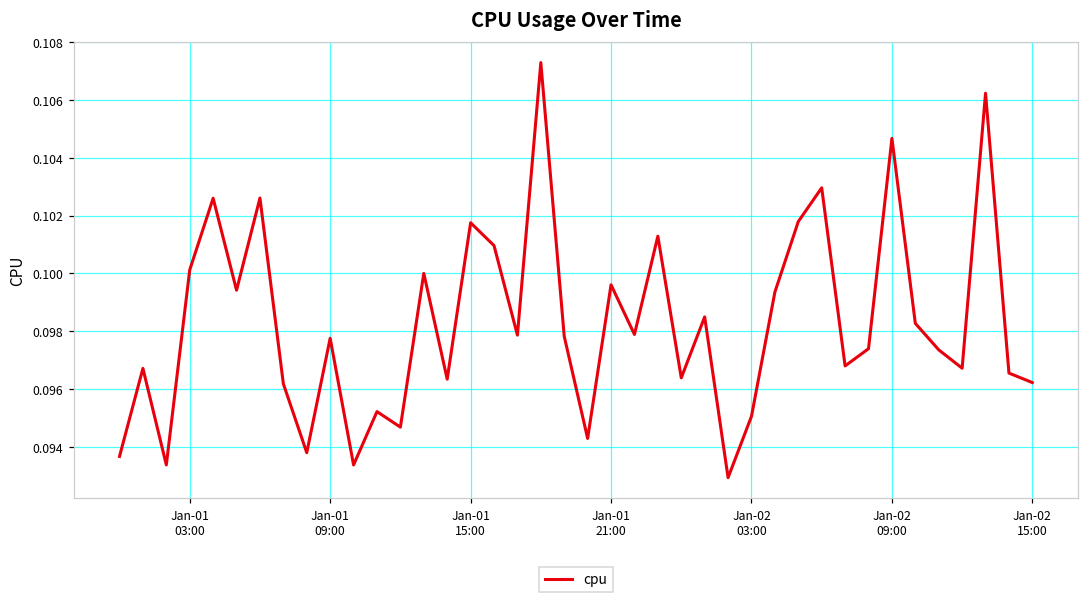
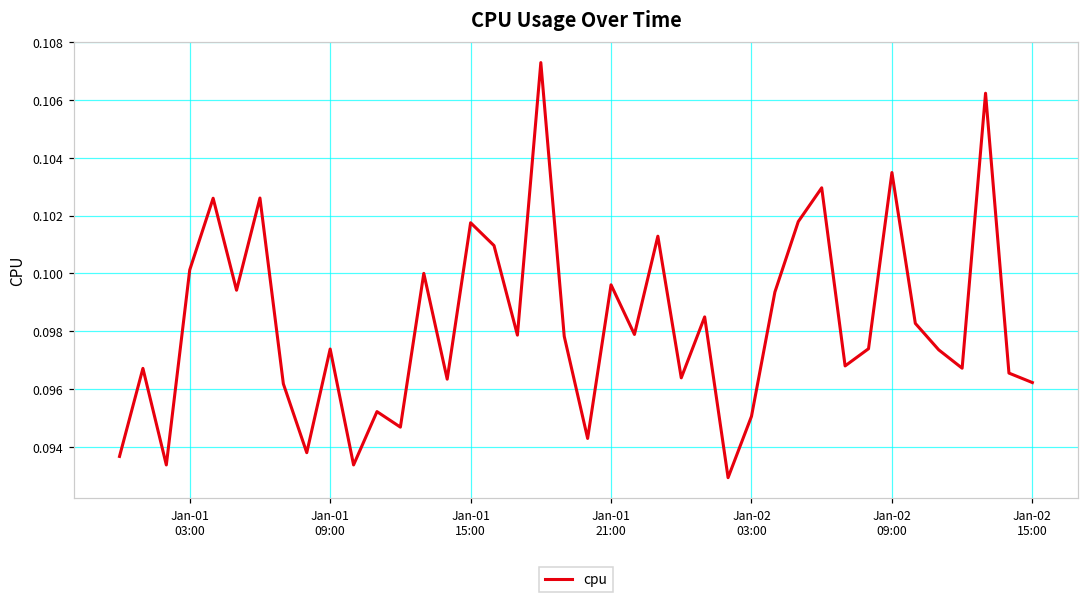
Jan-01 09:00: 0.0978 -> 0.0974
Jan-02 09:00: 0.1047 -> 0.1035
